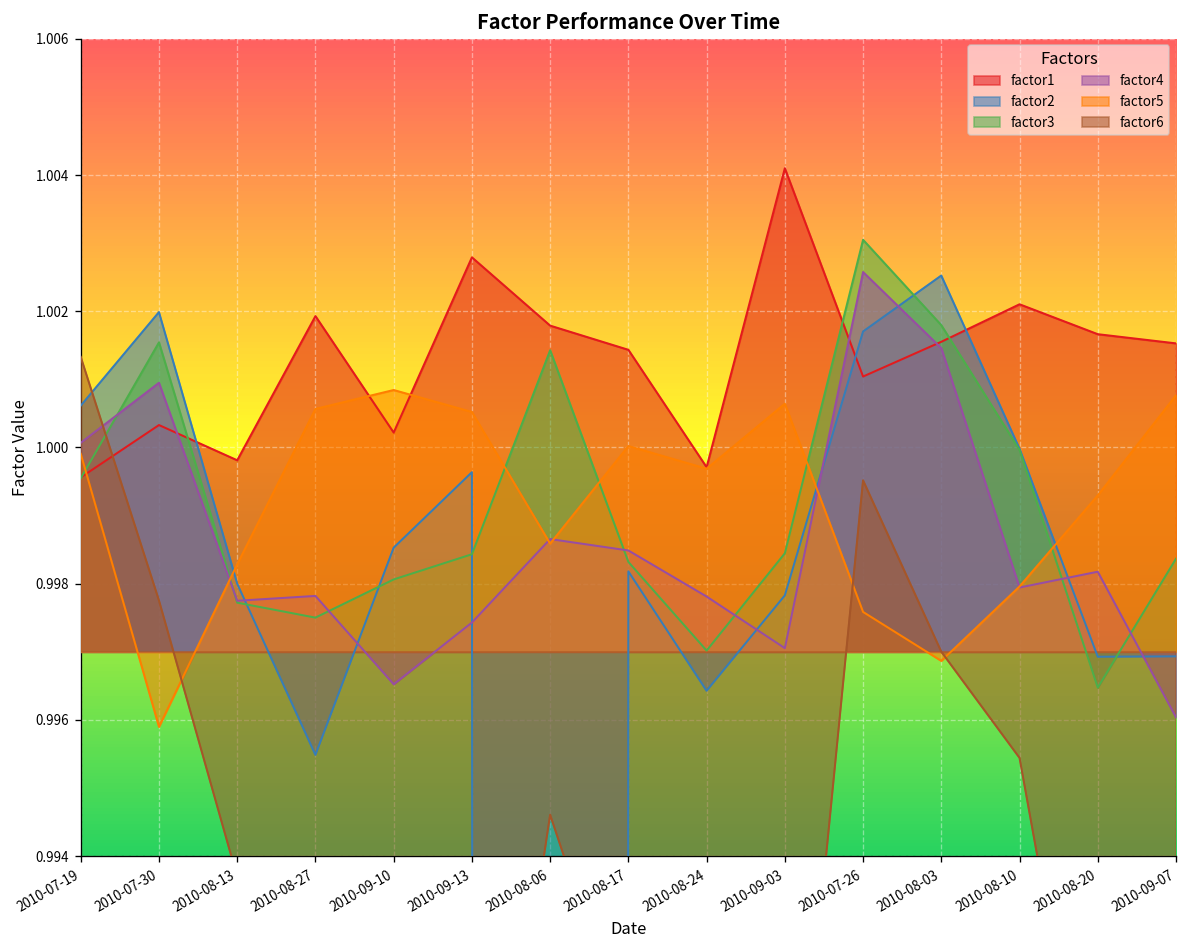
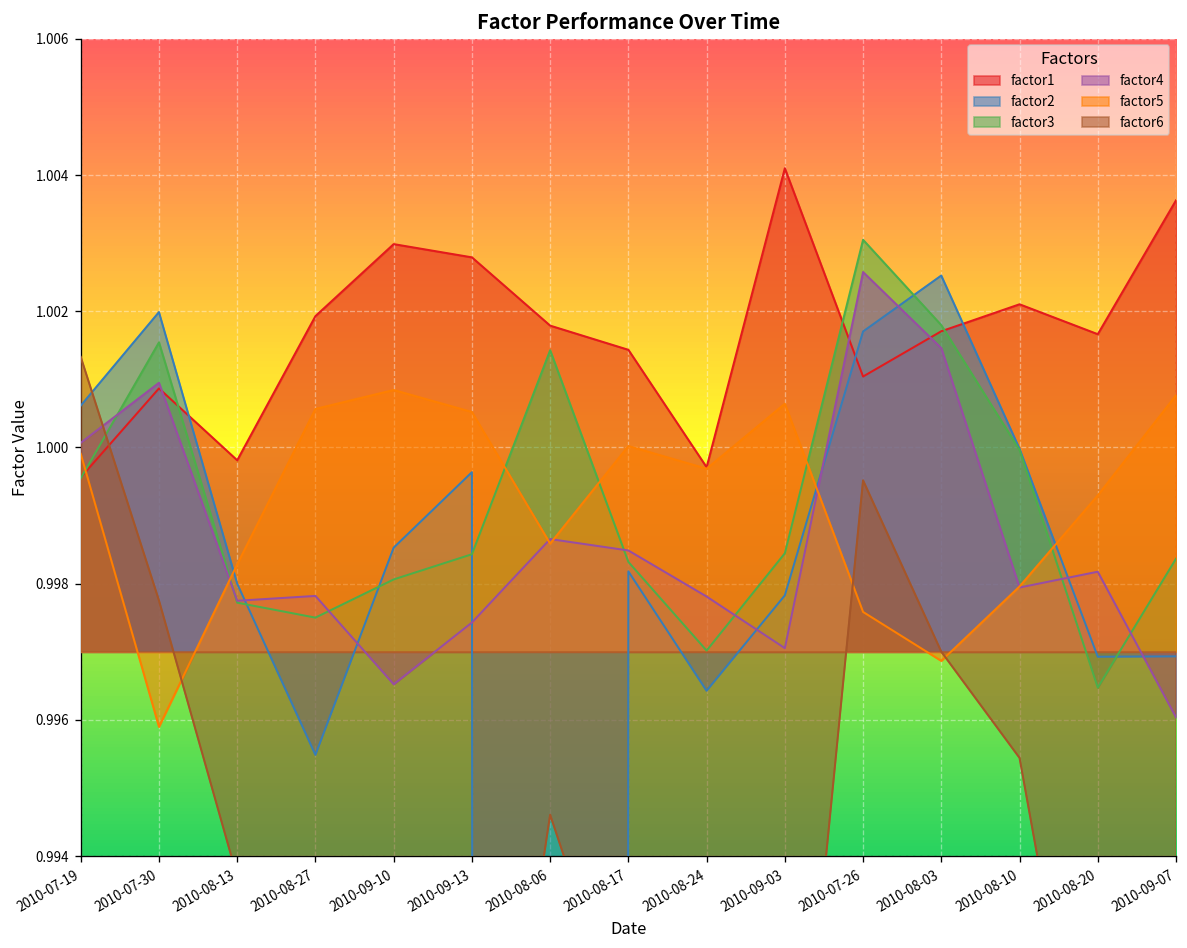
factor1, 2010-07-30: 1.0003 -> 1.0009
factor1, 2010-09-10: 1.0002 -> 1.0030
factor1, 2010-08-03: 1.0016 -> 1.0017
factor1, 2010-09-07: 1.0015 -> 1.0036
